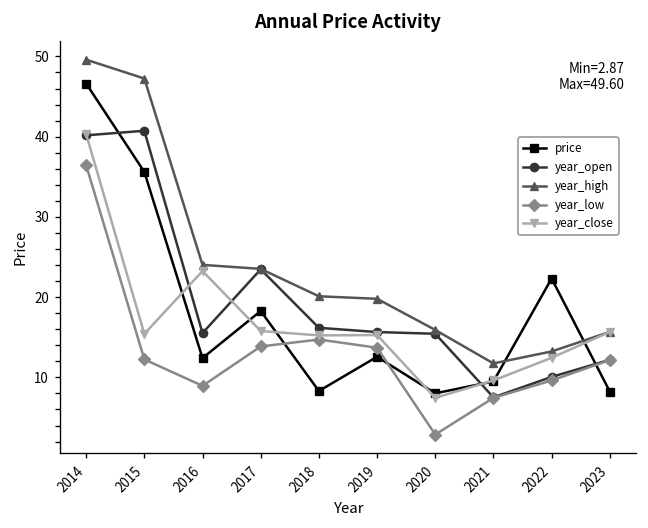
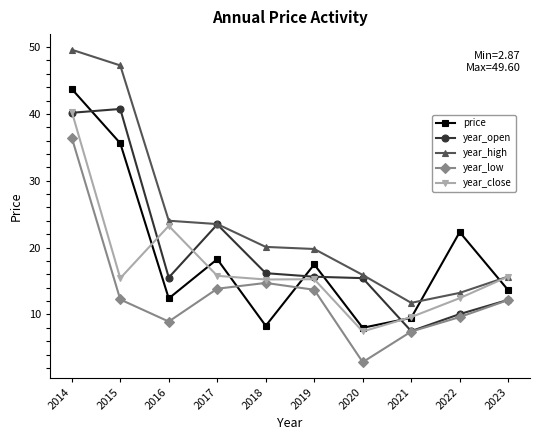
price, 2014: 47 -> 44
price, 2019: 13 -> 17
price, 2023: 8 -> 14
